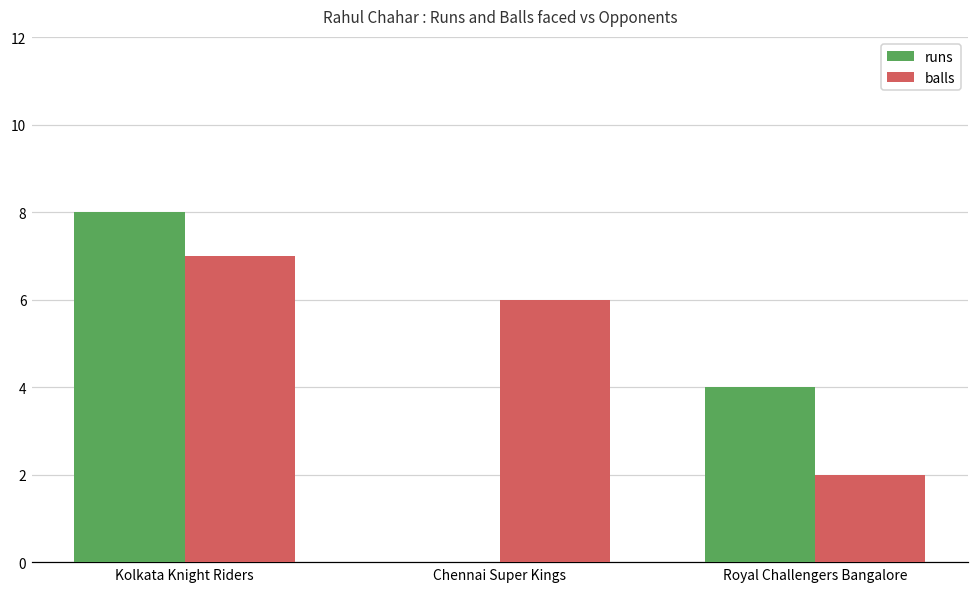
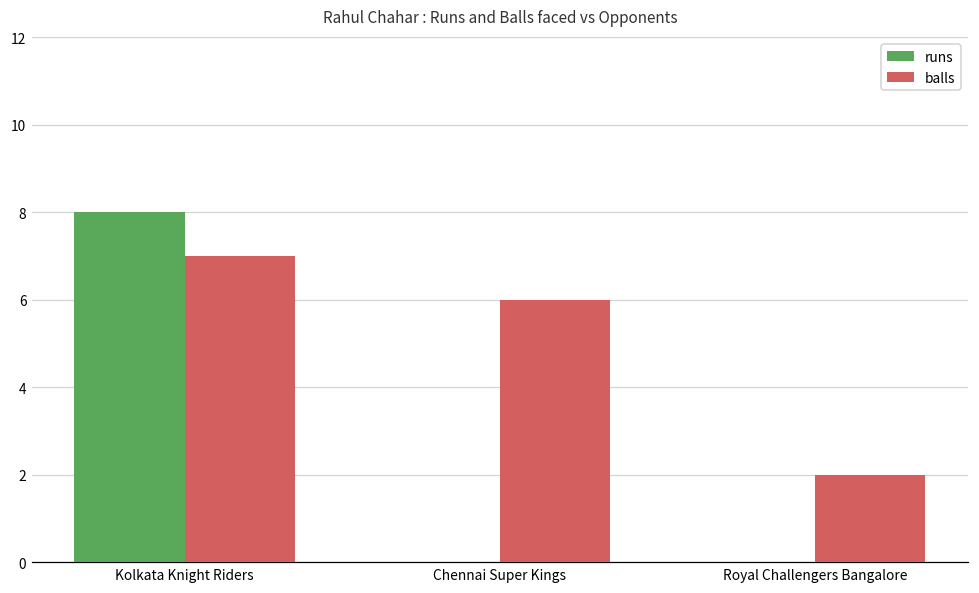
runs, Royal Challengers Bangalore: 4 -> 0
